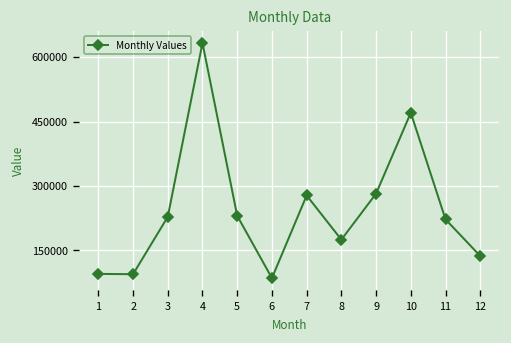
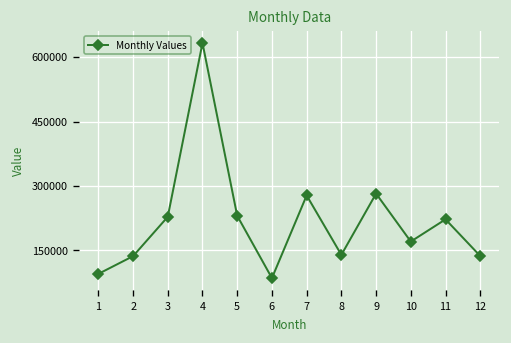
2: 90000 -> 140000
8: 180000 -> 140000
10: 470000 -> 170000
